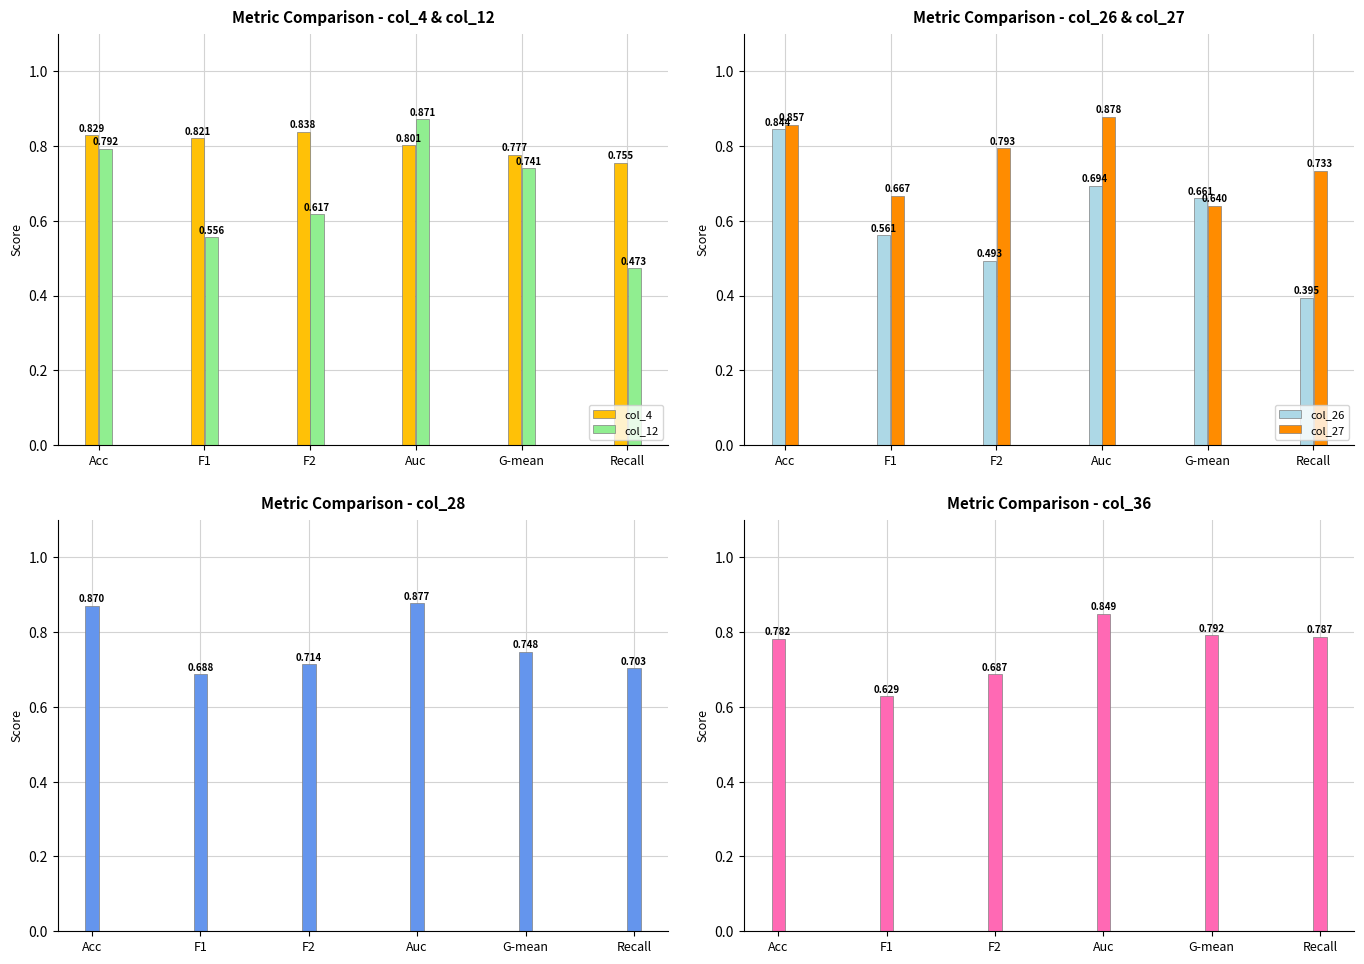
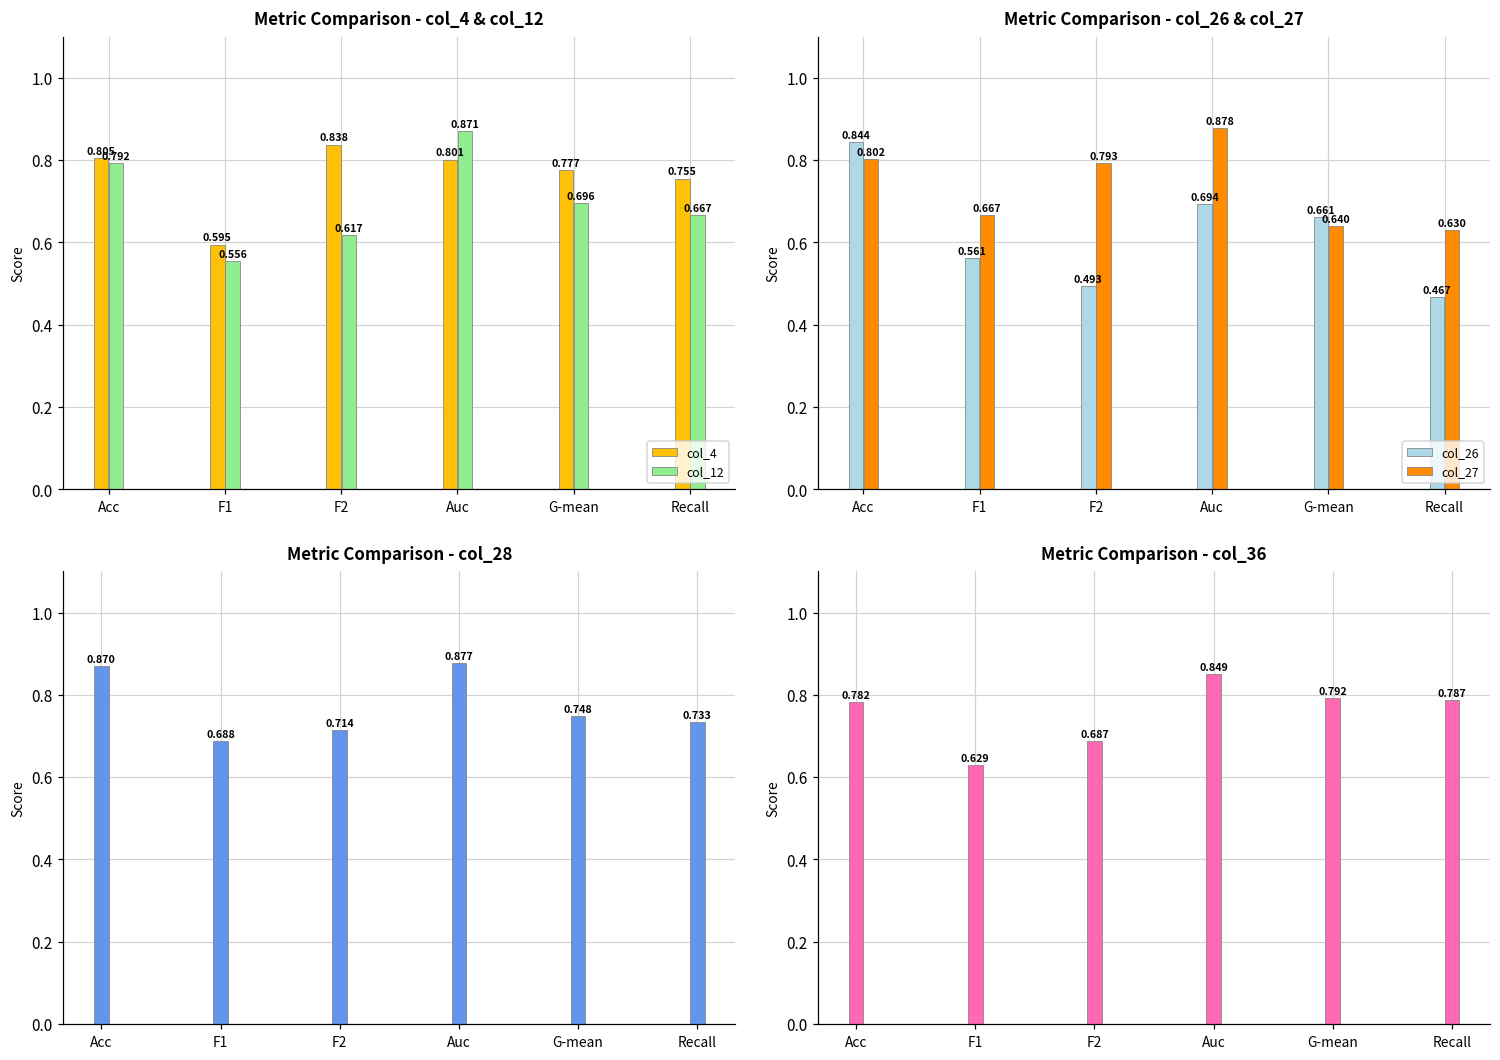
Metric Comparison - col_4 & col_12, col_4, Acc: 0.829 -> 0.805
Metric Comparison - col_4 & col_12, col_4, F1: 0.821 -> 0.595
Metric Comparison - col_4 & col_12, col_12, G-mean: 0.741 -> 0.696
Metric Comparison - col_4 & col_12, col_12, Recall: 0.473 -> 0.667
Metric Comparison - col_26 & col_27, col_27, Acc: 0.857 -> 0.802
Metric Comparison - col_26 & col_27, col_26, Recall: 0.395 -> 0.467
Metric Comparison - col_26 & col_27, col_27, Recall: 0.733 -> 0.630
Metric Comparison - col_28, Recall: 0.703 -> 0.733
